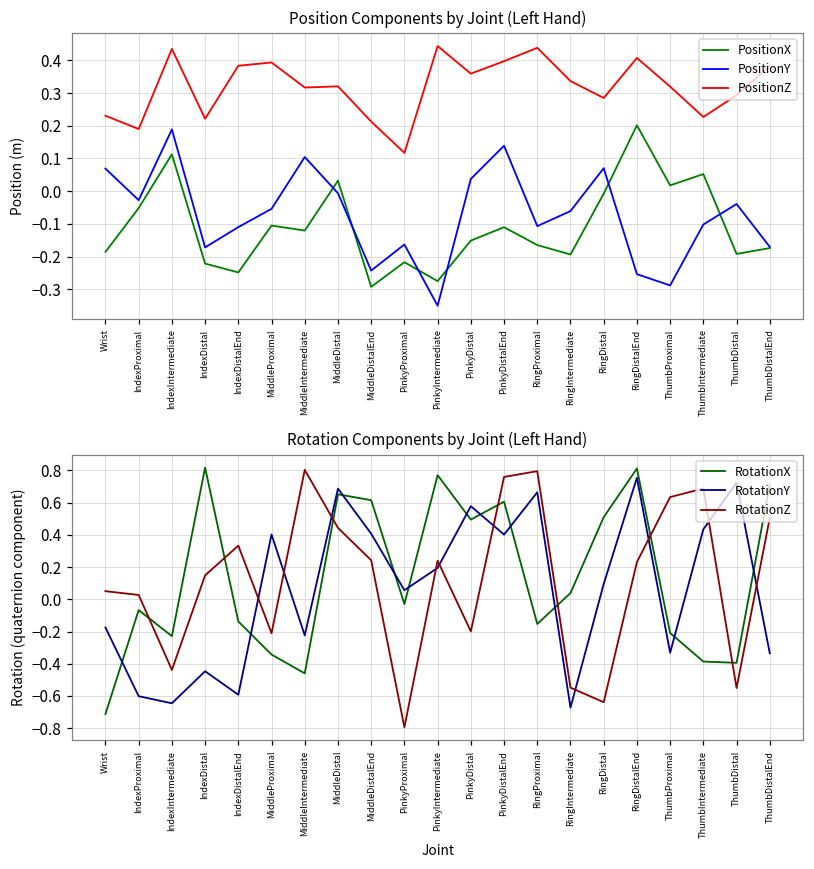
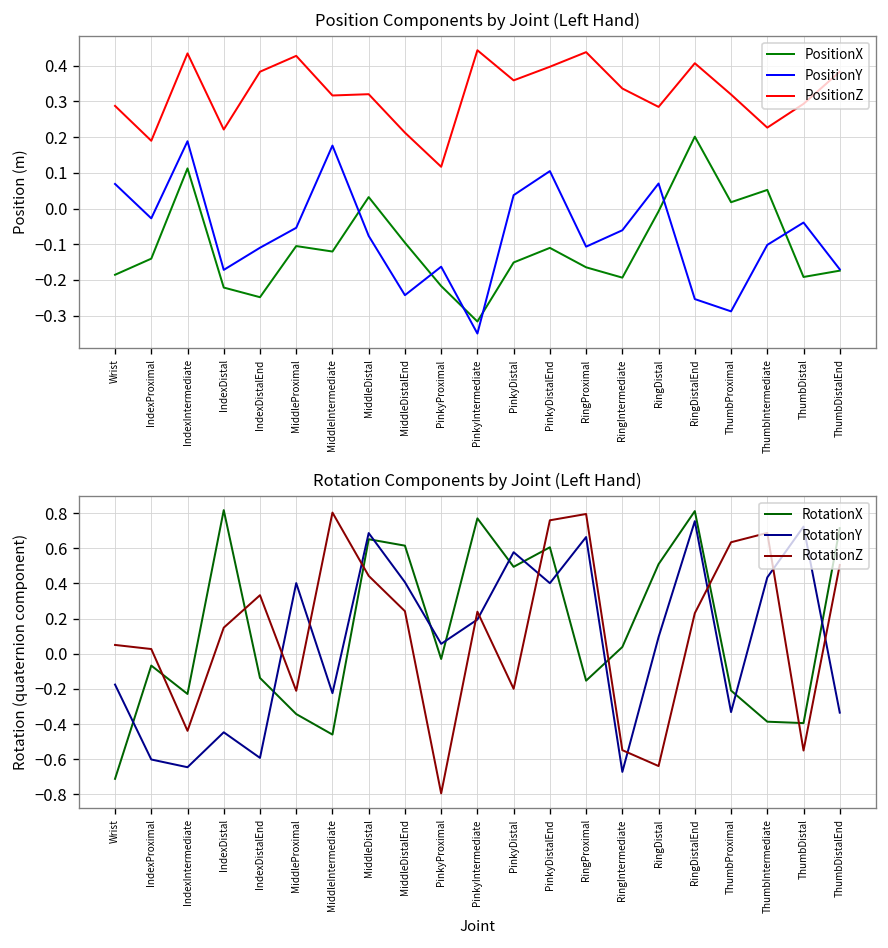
Position Components by Joint (Left Hand), PositionZ, Wrist: 0.23 -> 0.29
Position Components by Joint (Left Hand), PositionX, IndexProximal: -0.05 -> -0.14
Position Components by Joint (Left Hand), PositionZ, MiddleProximal: 0.39 -> 0.43
Position Components by Joint (Left Hand), PositionY, MiddleIntermediate: 0.10 -> 0.18
Position Components by Joint (Left Hand), PositionY, MiddleDistal: -0.01 -> -0.08
Position Components by Joint (Left Hand), PositionX, MiddleDistalEnd: -0.29 -> -0.10
Position Components by Joint (Left Hand), PositionX, PinkyIntermediate: -0.27 -> -0.32
Position Components by Joint (Left Hand), PositionY, PinkyDistalEnd: 0.14 -> 0.10
